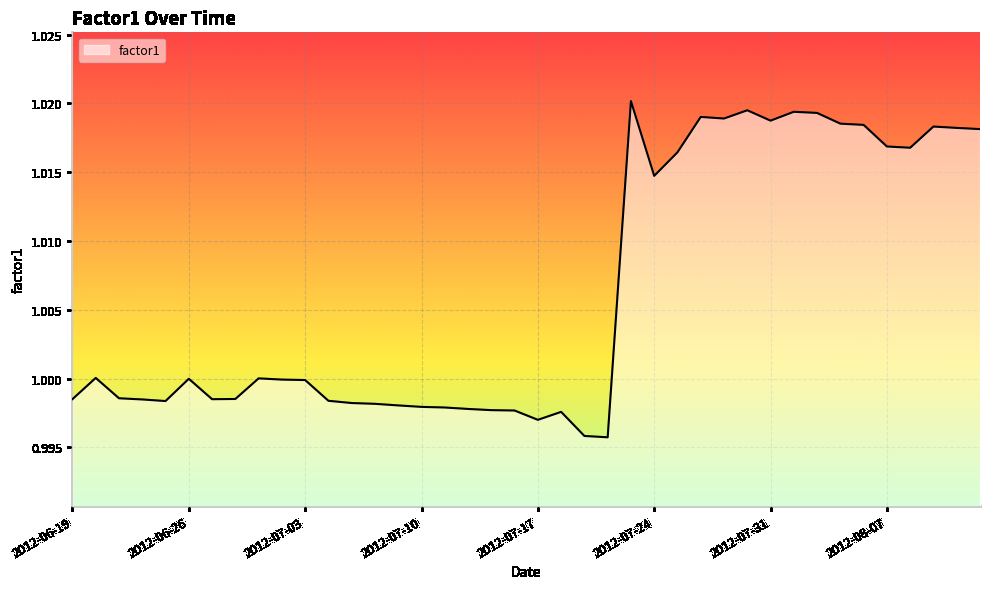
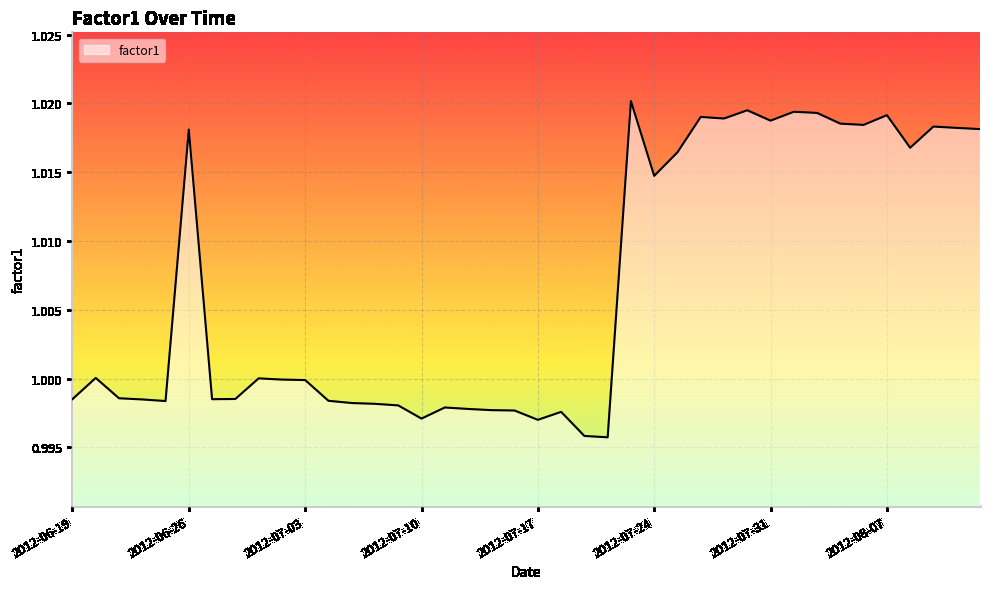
2012-06-26: 1.0000 -> 1.0181
2012-07-10: 0.9979 -> 0.9971
2012-08-07: 1.0169 -> 1.0191
